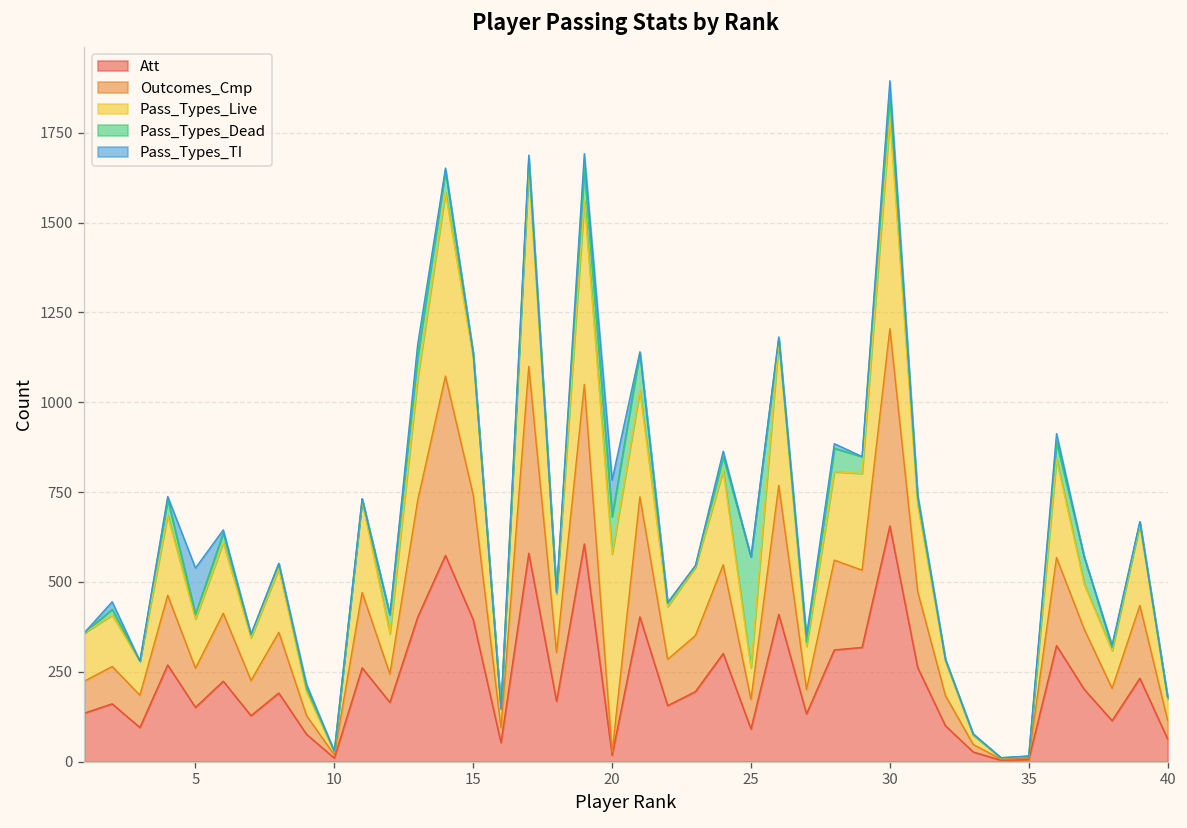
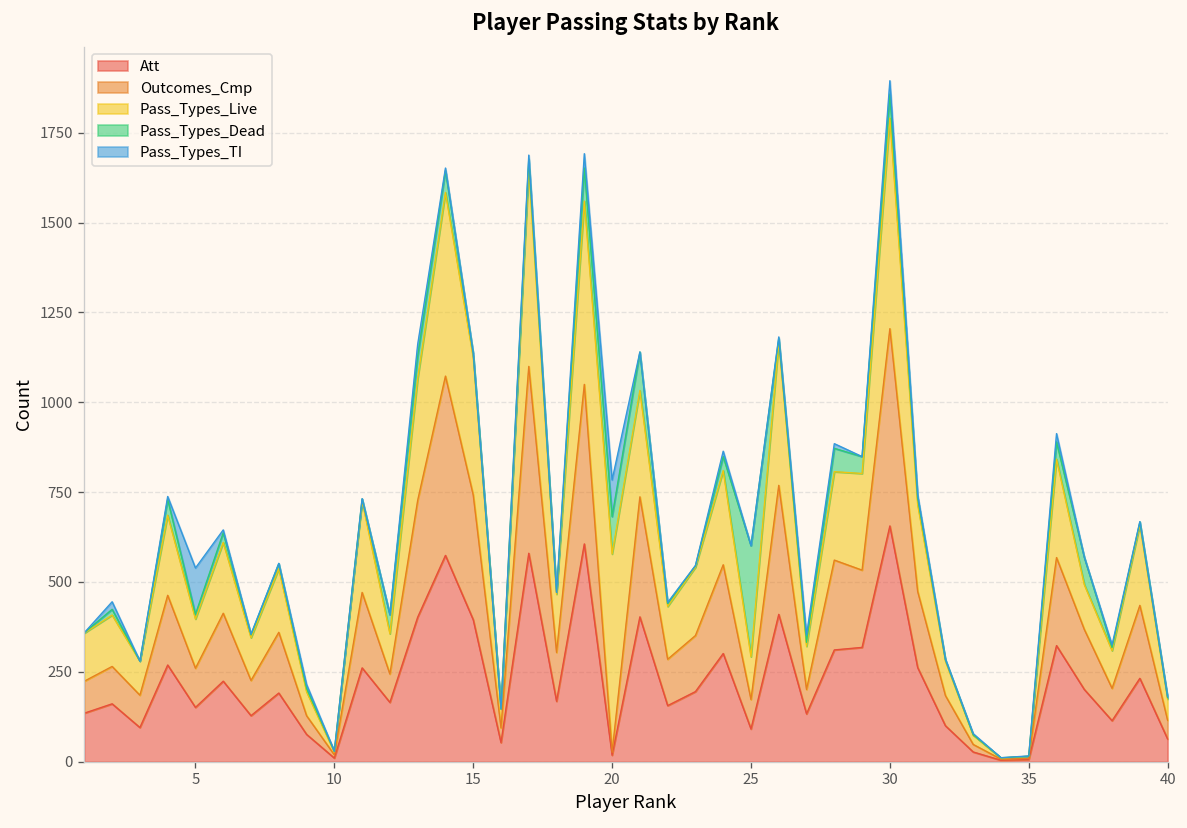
Pass_Types_Live, 25: 90 -> 120
